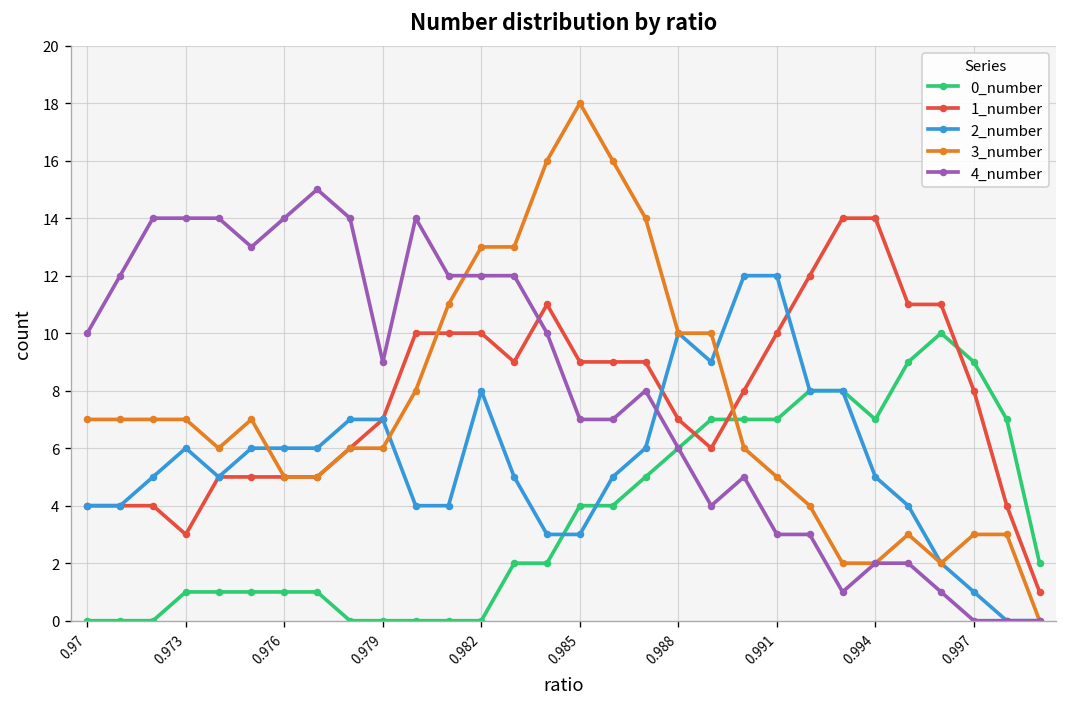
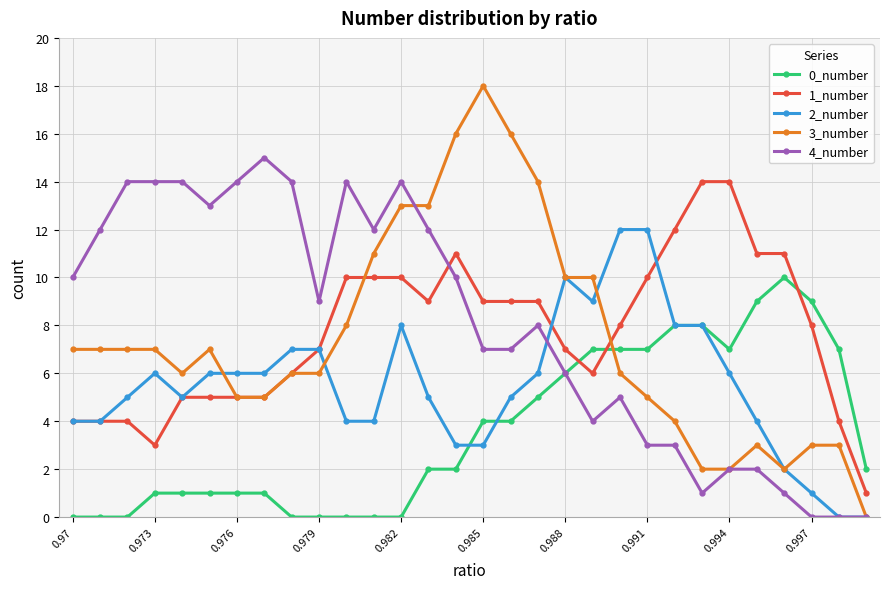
4_number, 0.982: 12 -> 14
2_number, 0.994: 5 -> 6
